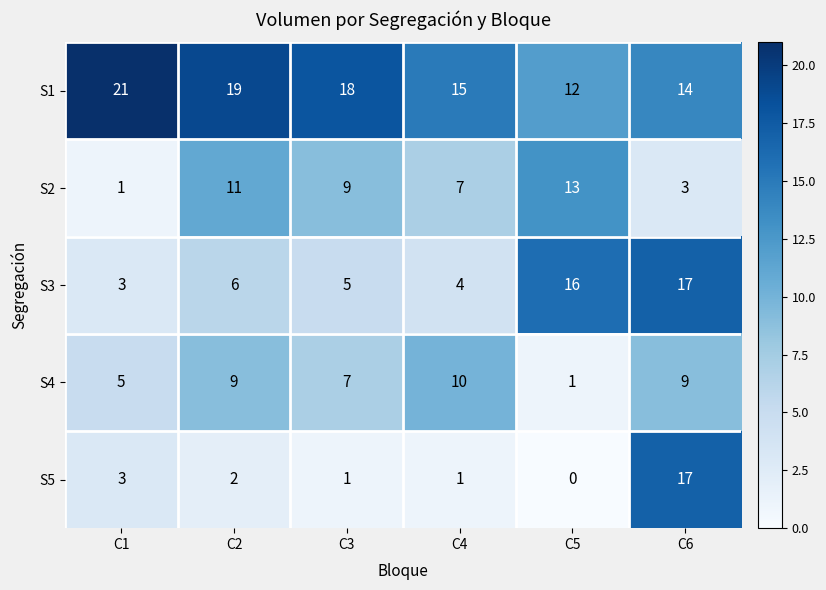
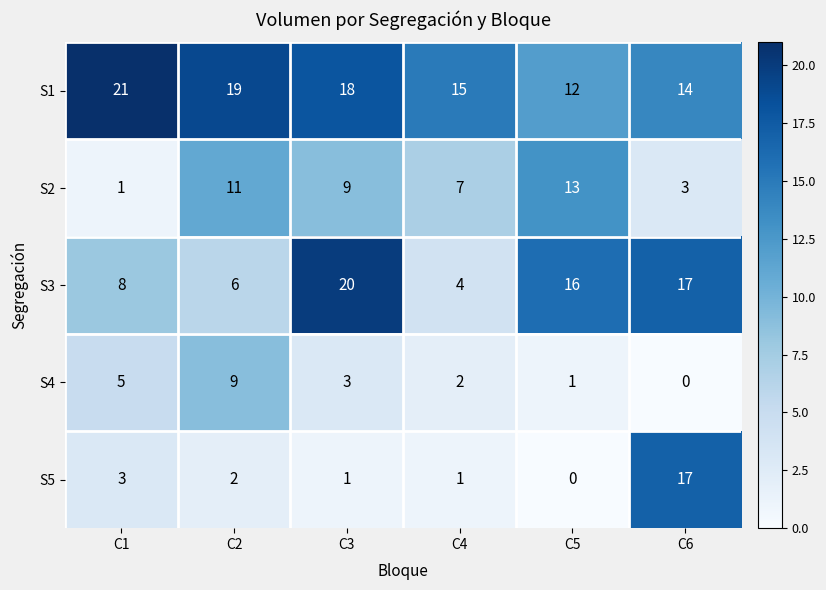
S3, C1: 3 -> 8
S3, C3: 5 -> 20
S4, C3: 7 -> 3
S4, C4: 10 -> 2
S4, C6: 9 -> 0
